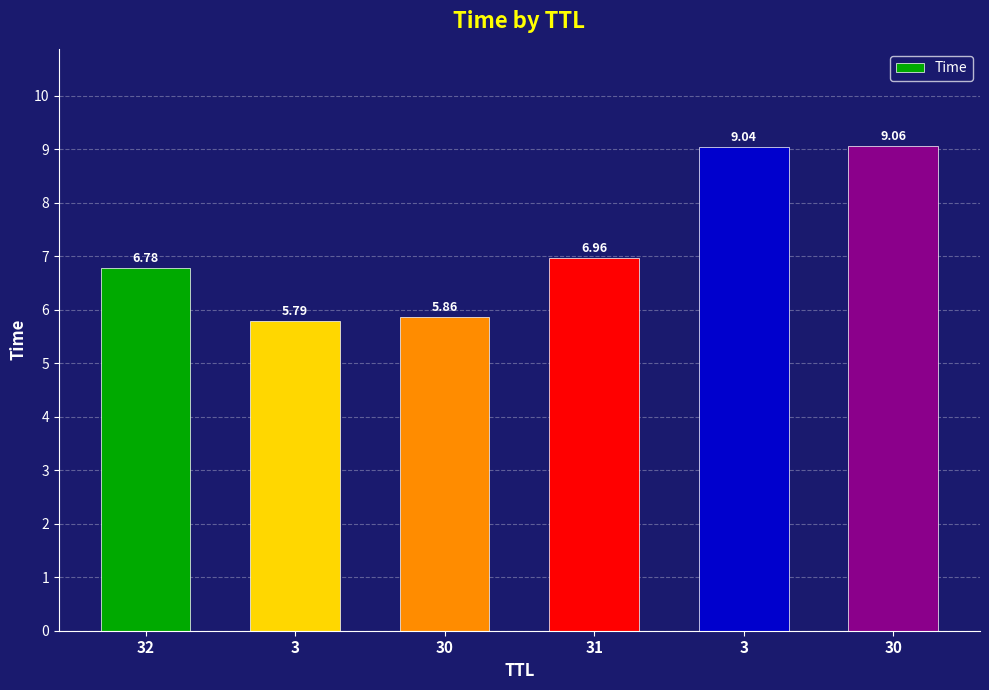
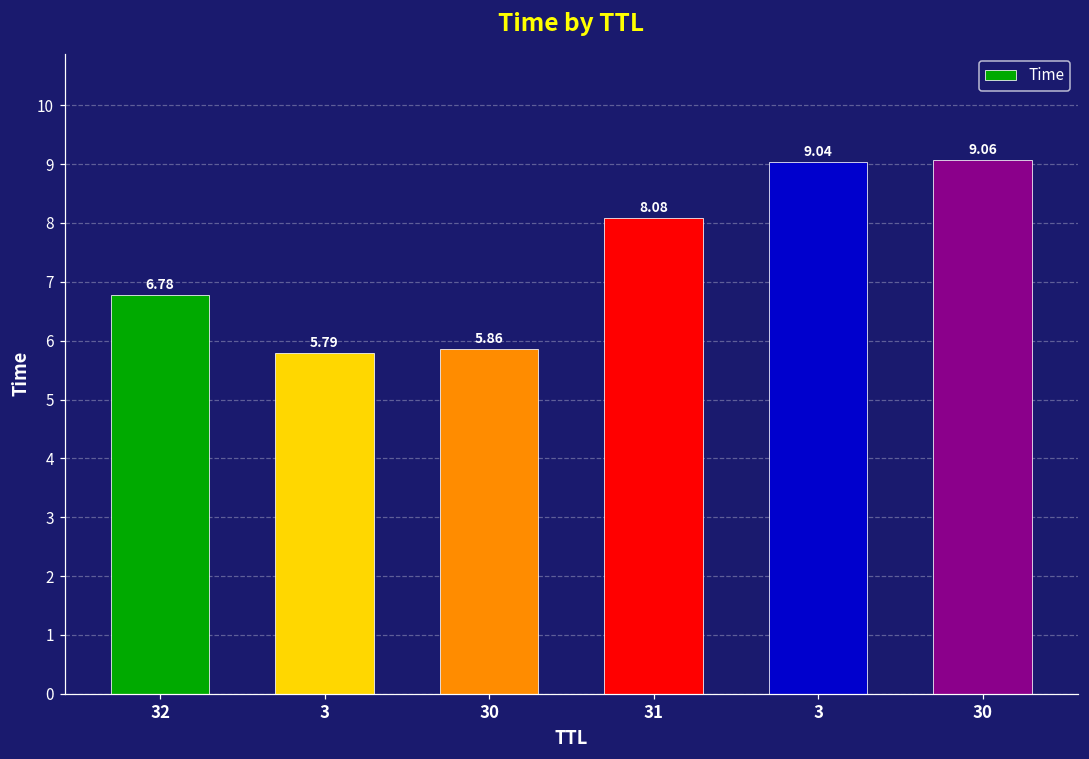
31: 6.96 -> 8.08
